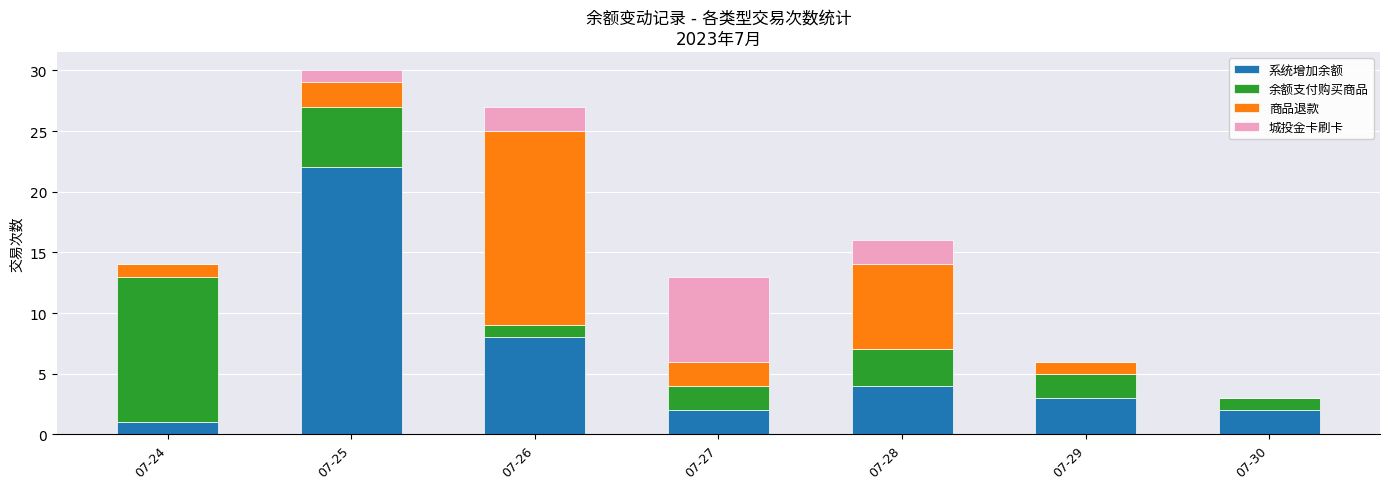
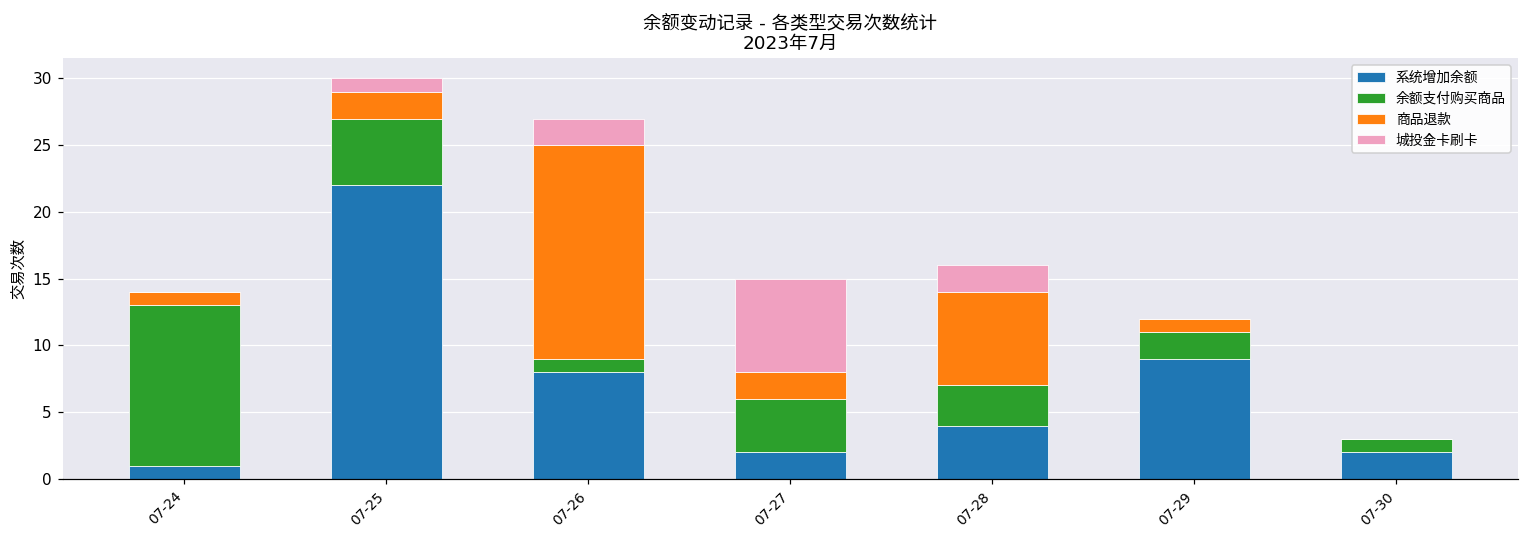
余额支付购买商品, 07-27: 2 -> 4
系统增加余额, 07-29: 3 -> 9
